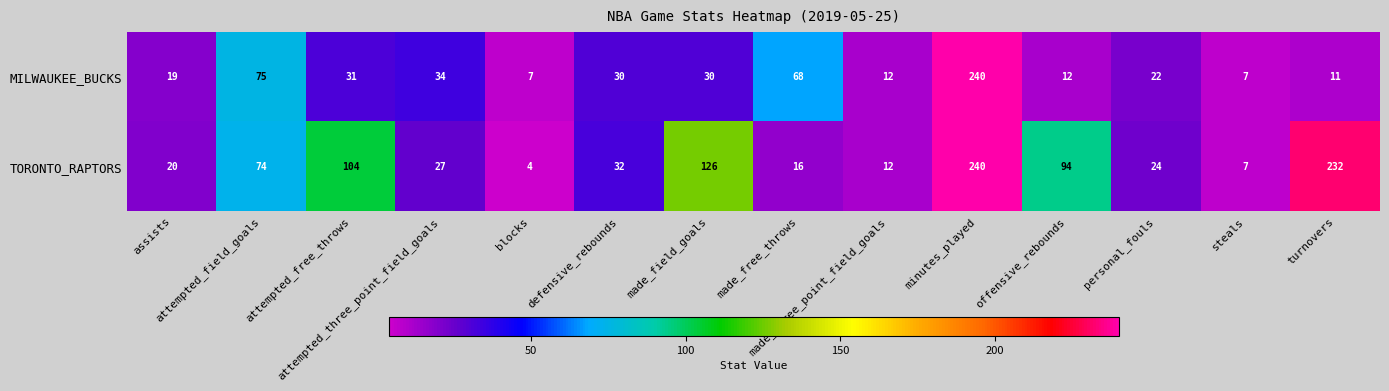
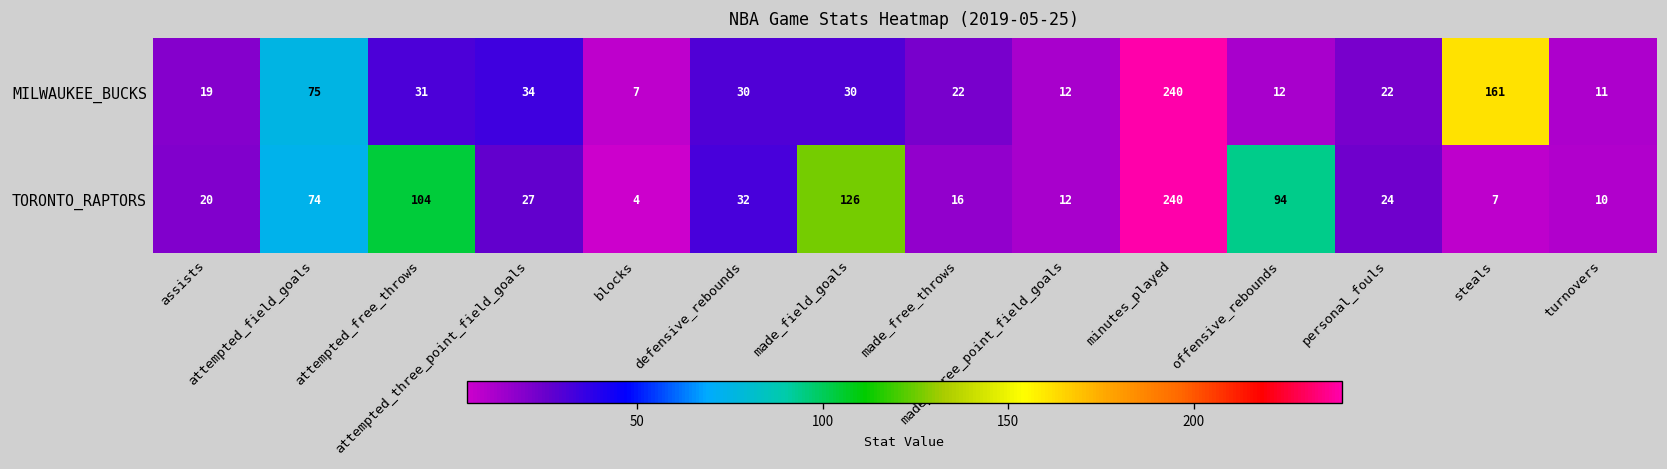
MILWAUKEE_BUCKS, made_free_throws: 68 -> 22
MILWAUKEE_BUCKS, steals: 7 -> 161
TORONTO_RAPTORS, turnovers: 232 -> 10
